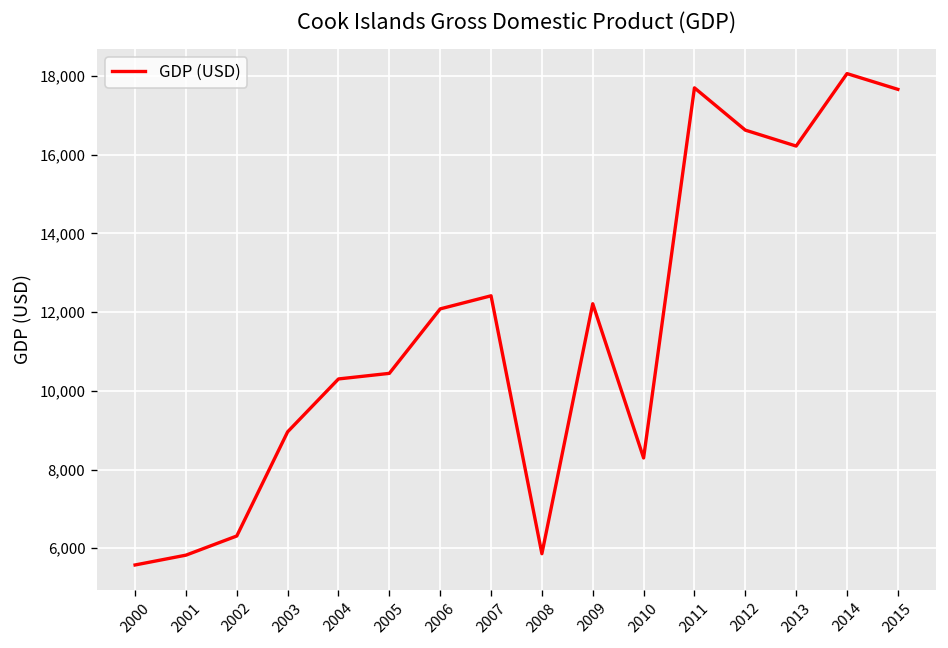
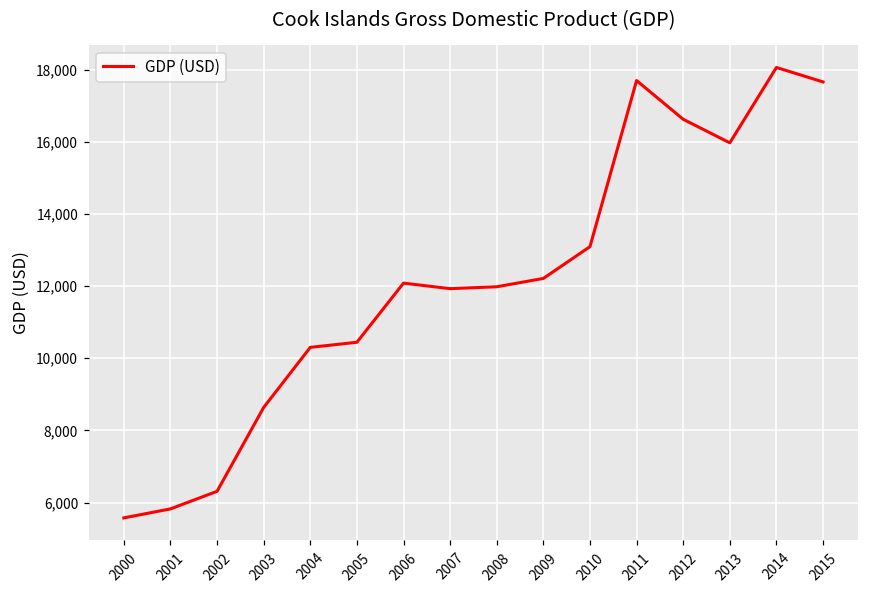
2003: 9,000 -> 8,600
2007: 12,400 -> 11,900
2008: 5,900 -> 12,000
2010: 8,300 -> 13,100
2013: 16,200 -> 16,000
